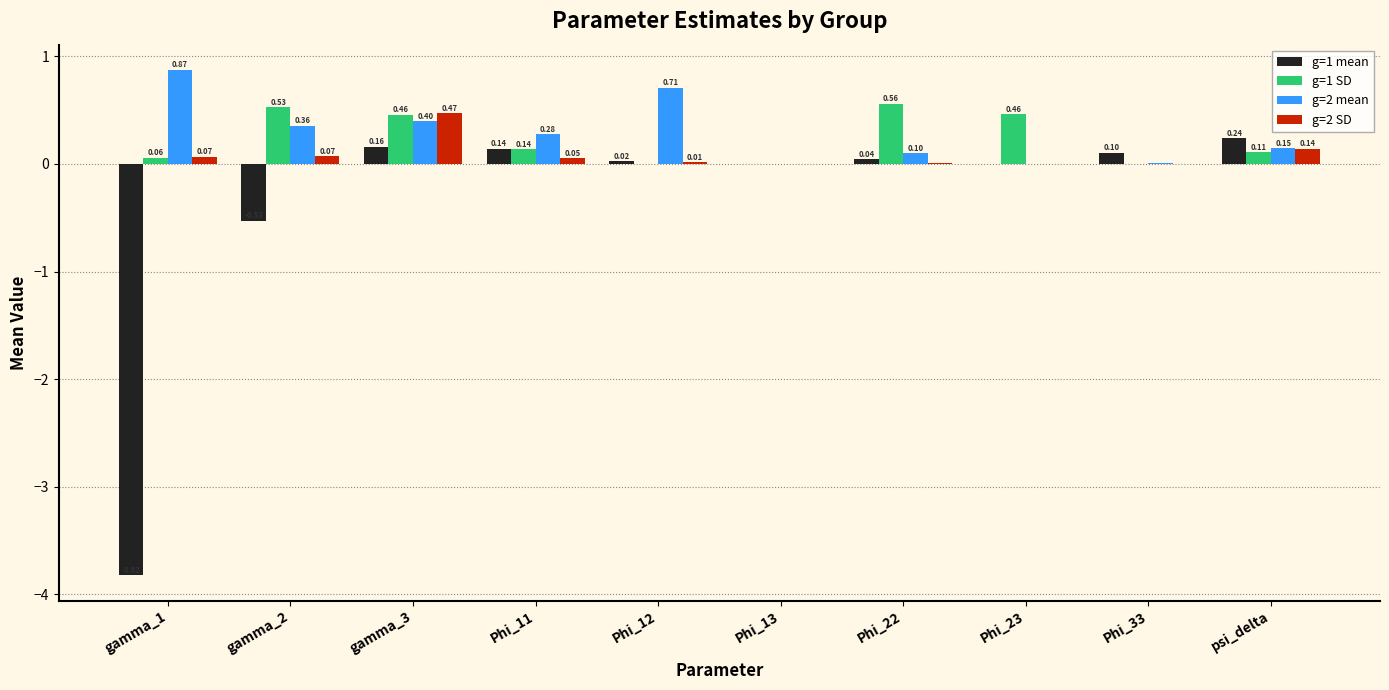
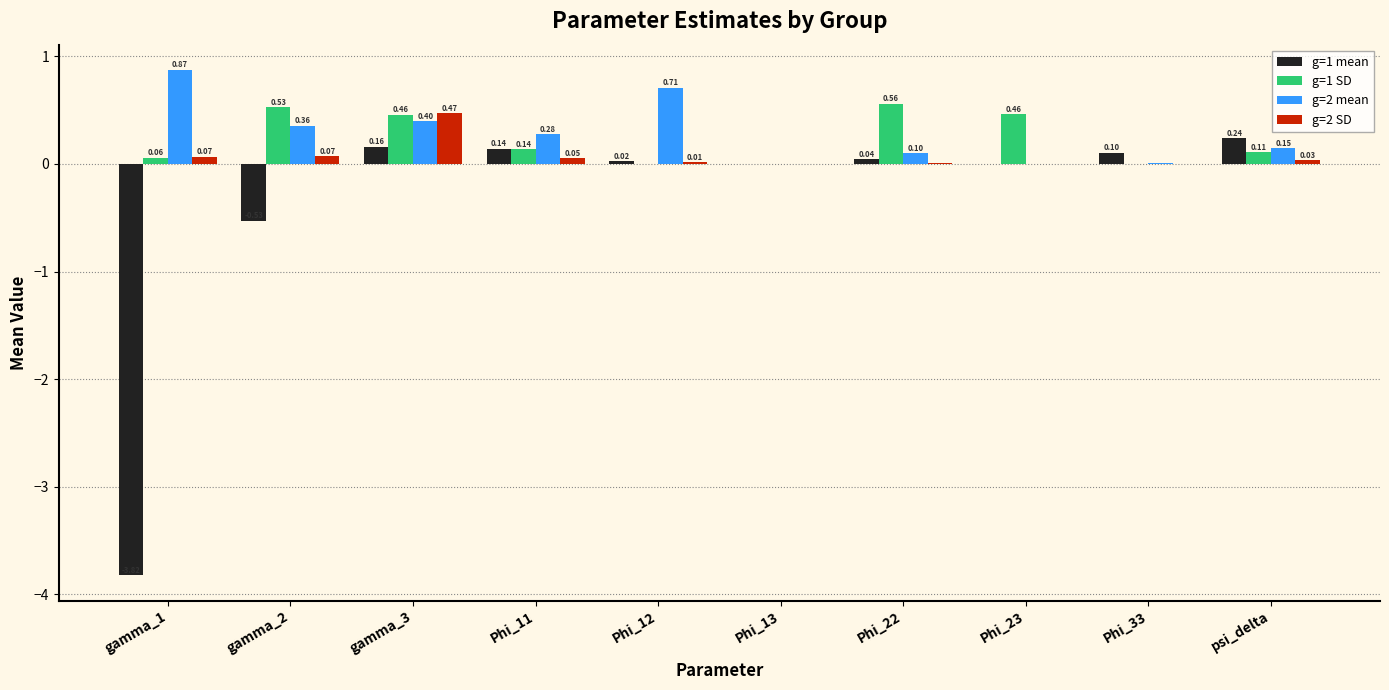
g=2 SD, psi_delta: 0.14 -> 0.03
